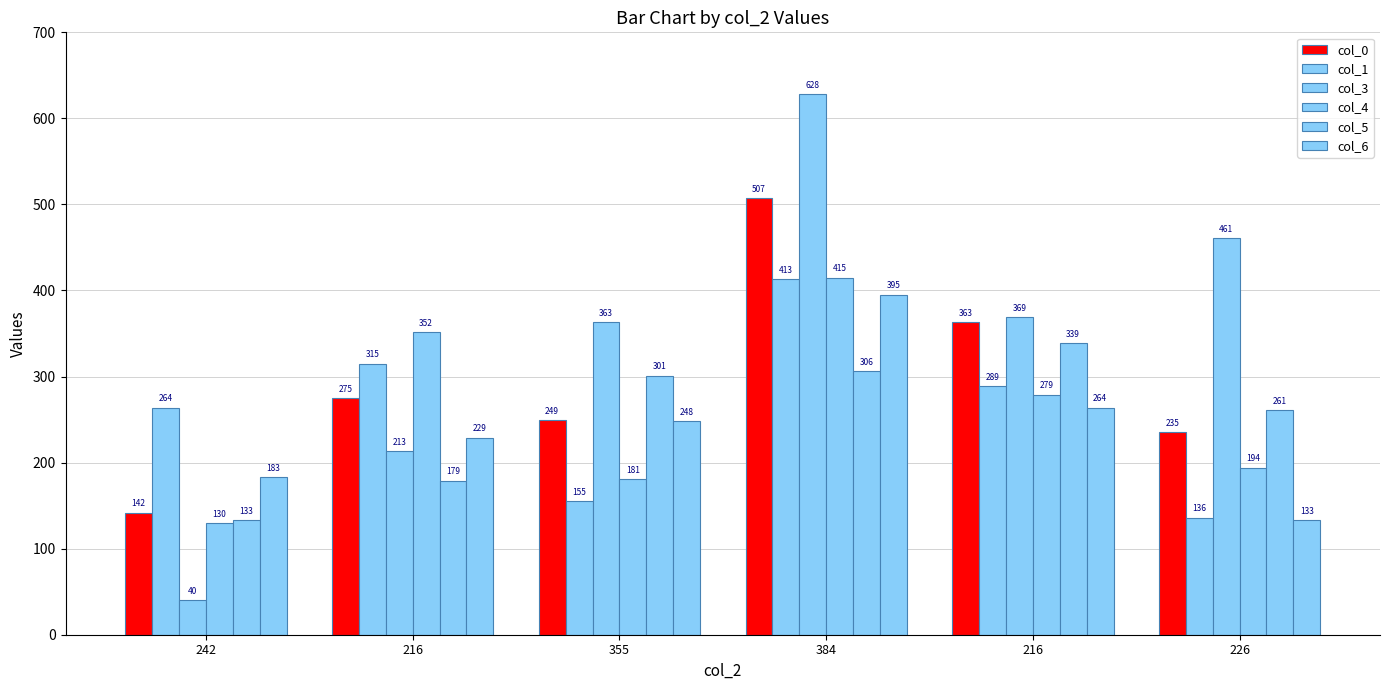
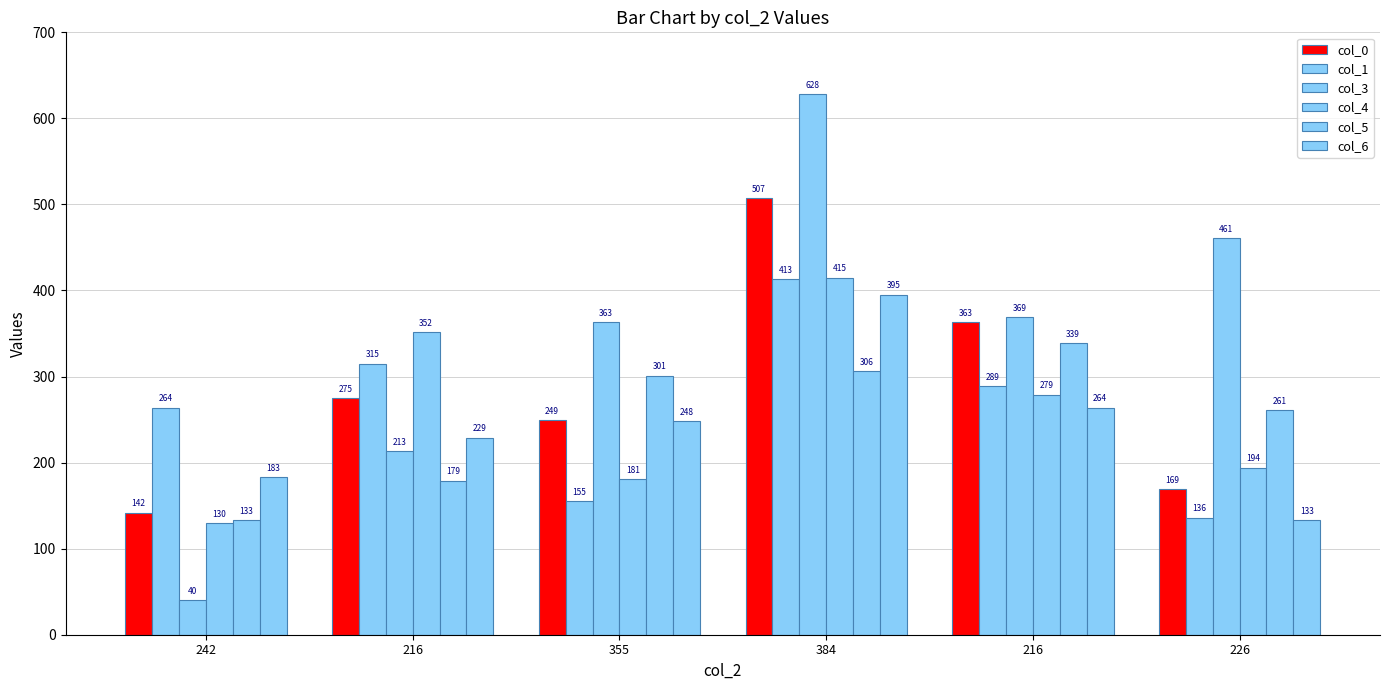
col_0, 226: 235 -> 169
